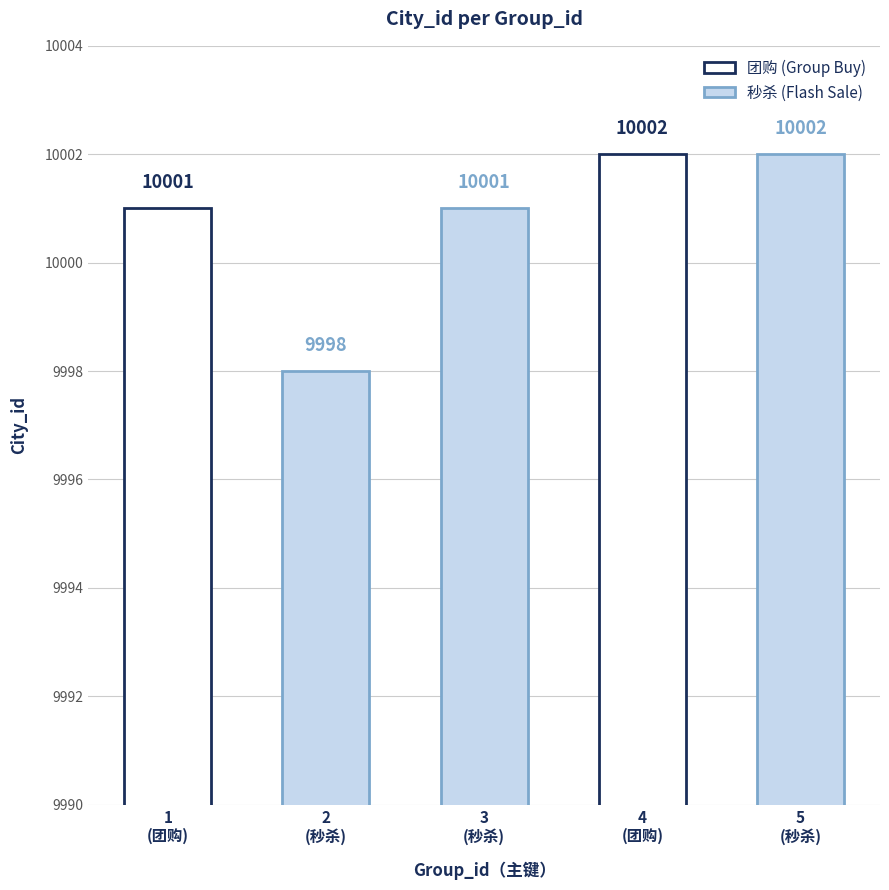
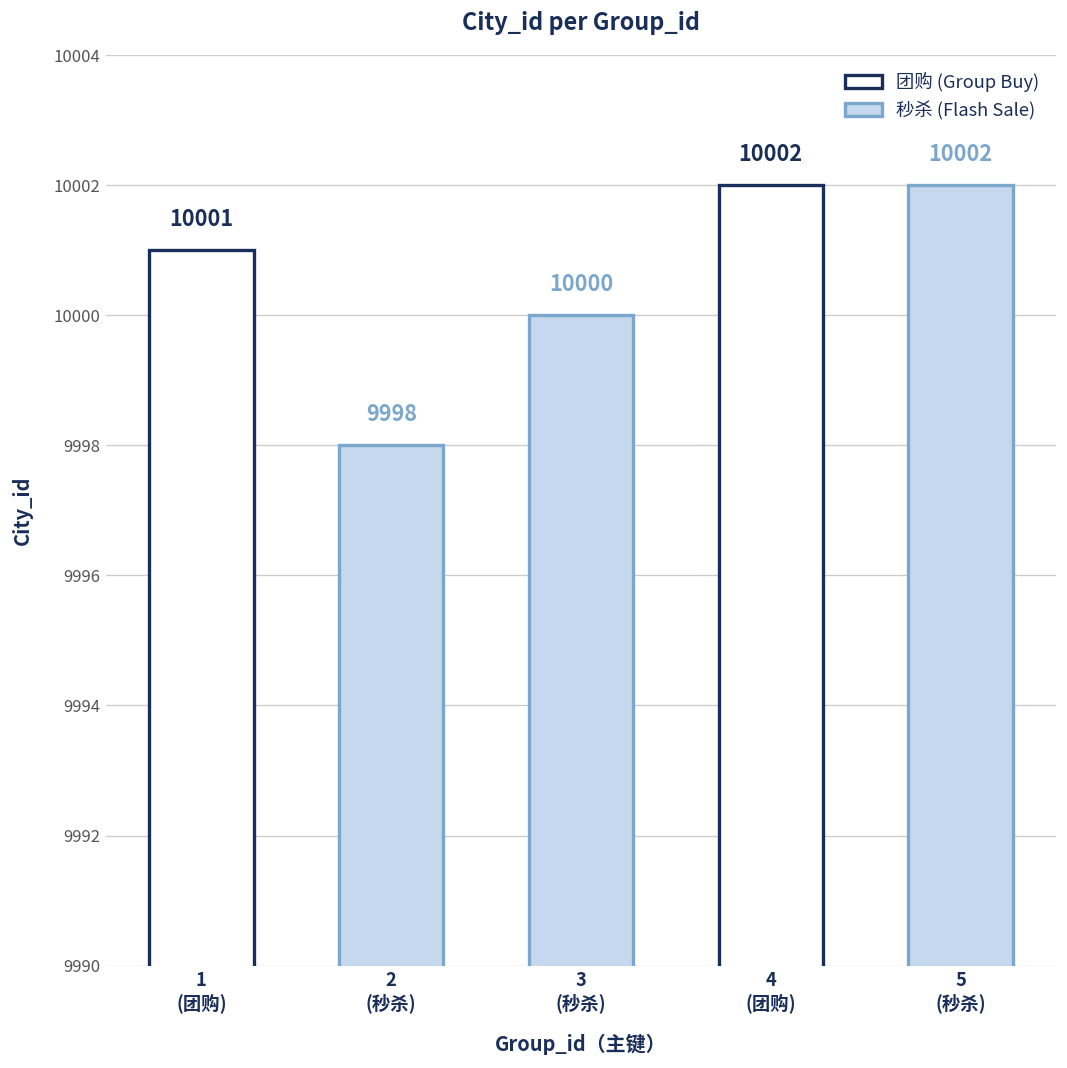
3 (秒杀): 10001 -> 10000
